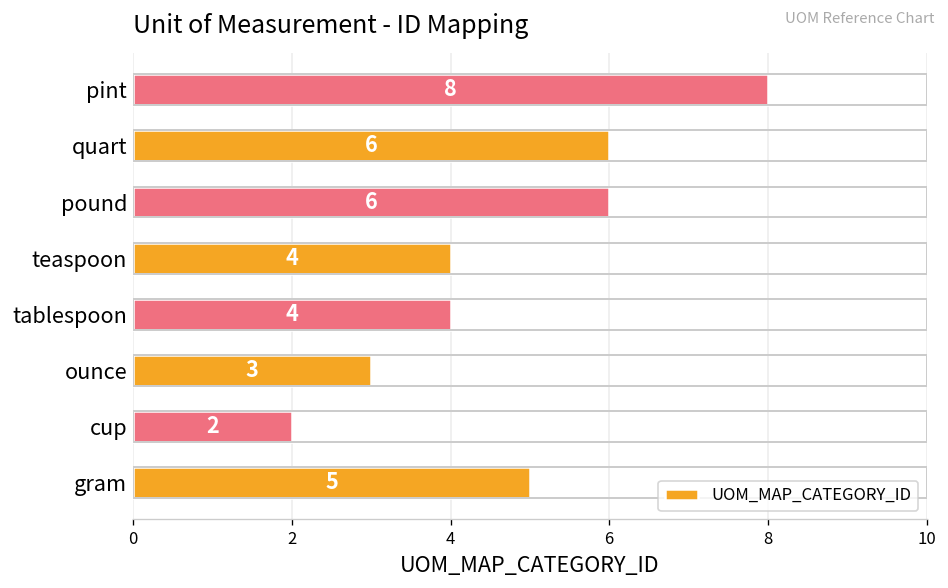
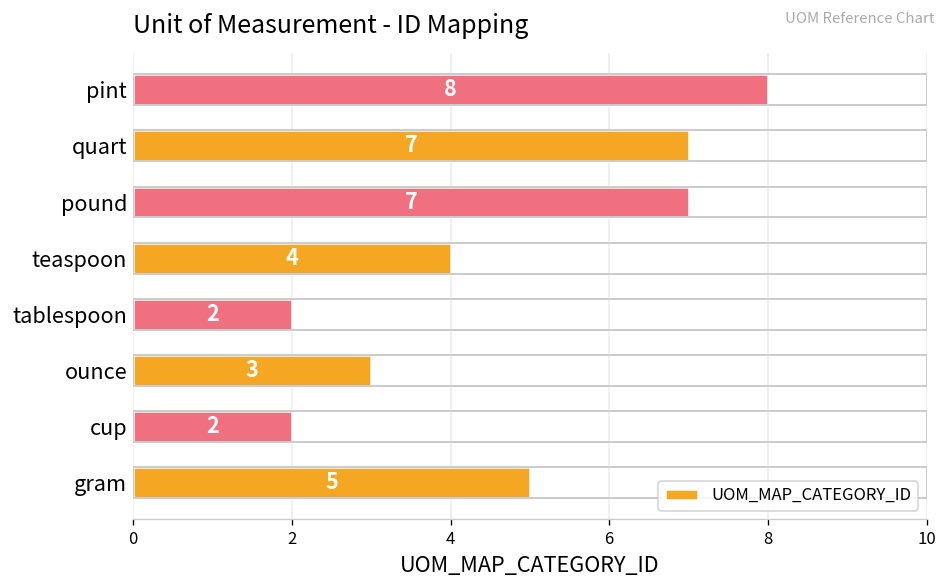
quart: 6 -> 7
pound: 6 -> 7
tablespoon: 4 -> 2
